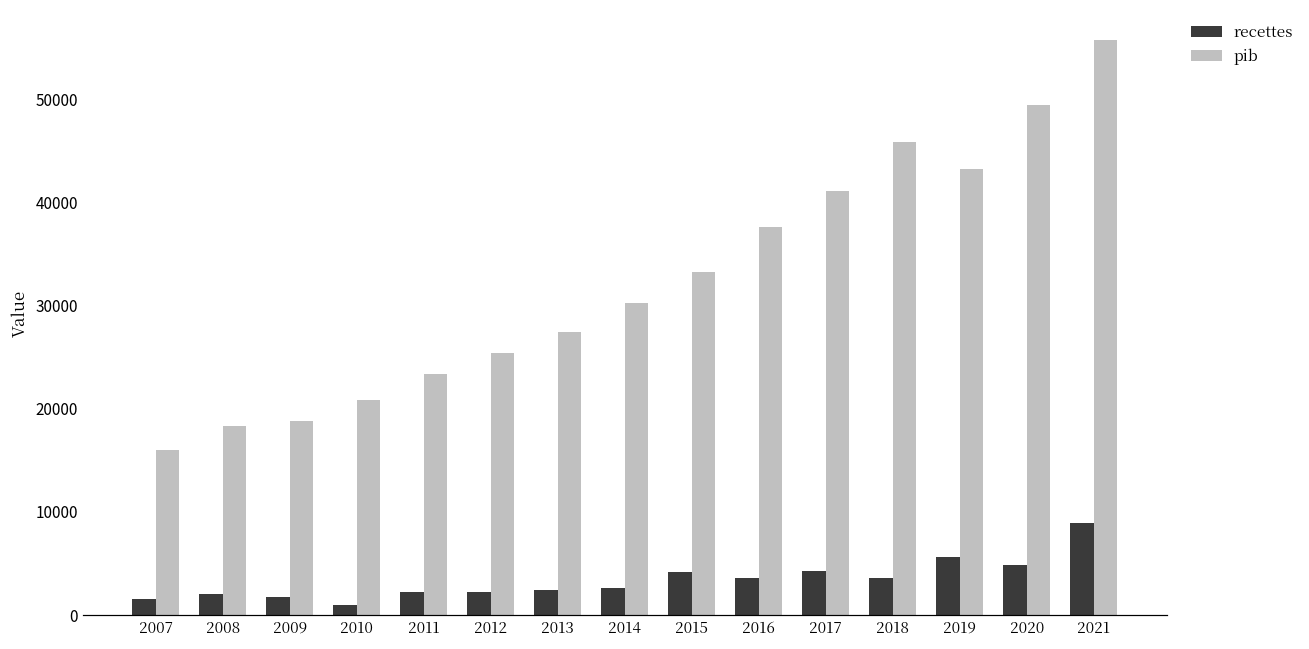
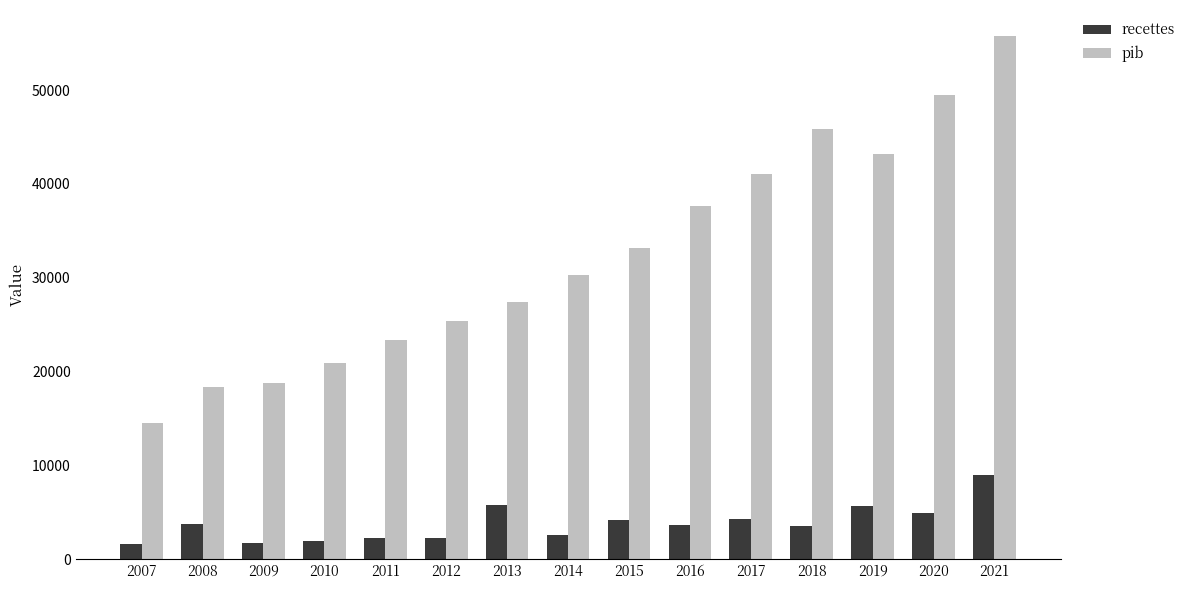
pib, 2007: 16000 -> 15000
recettes, 2008: 2000 -> 4000
recettes, 2010: 1000 -> 2000
recettes, 2013: 2000 -> 6000
